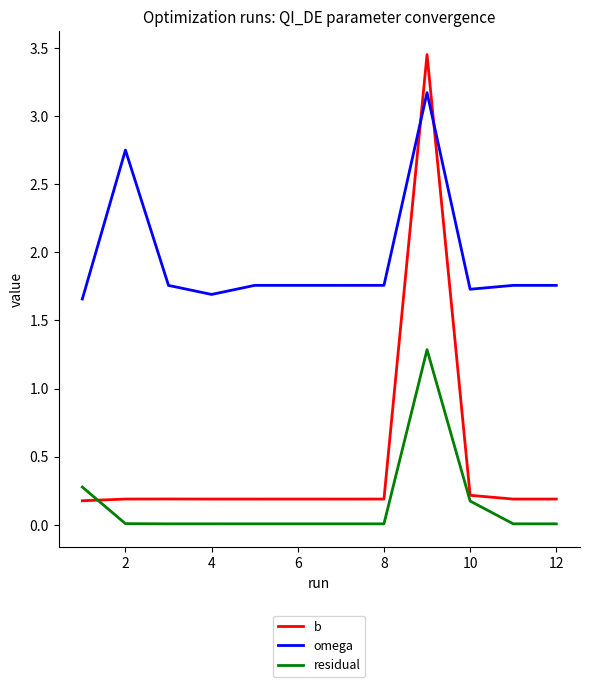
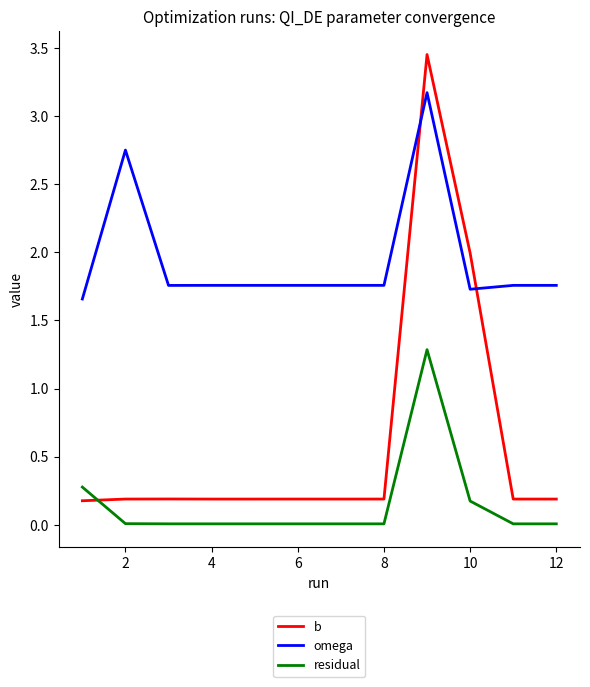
omega, 4: 1.69 -> 1.76
b, 10: 0.22 -> 1.99
